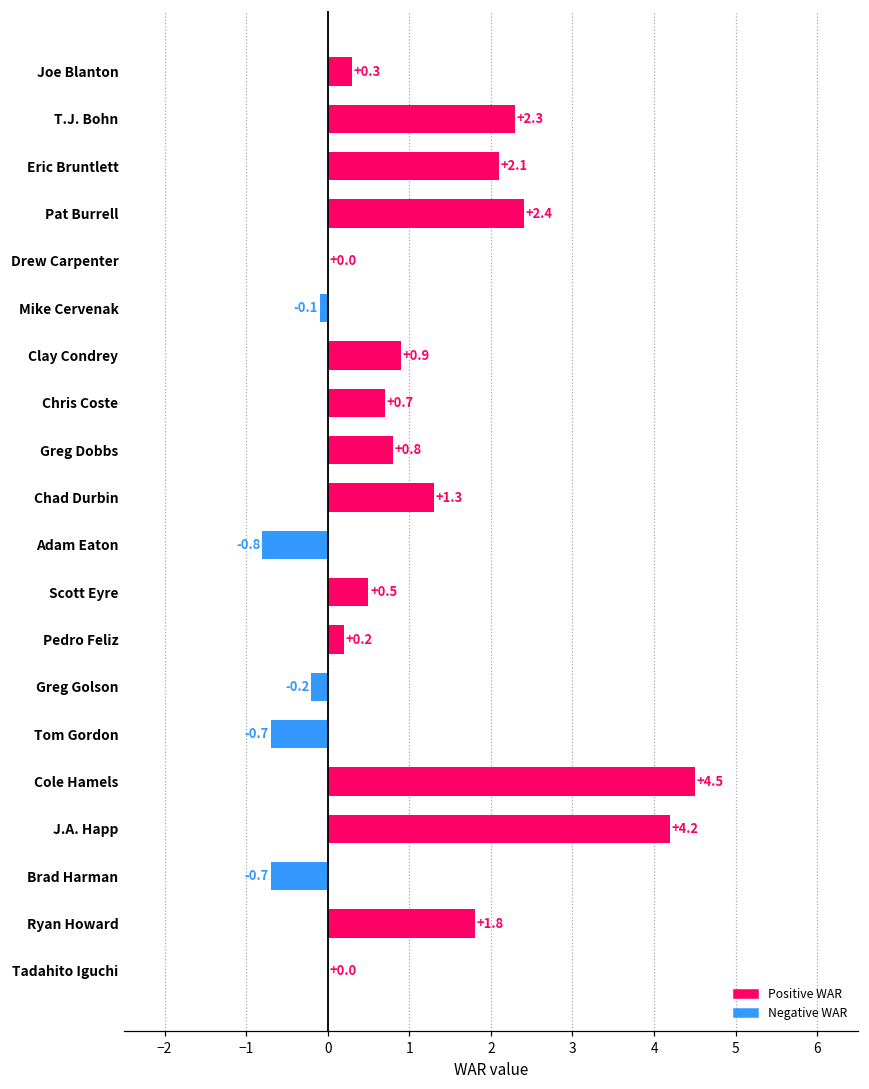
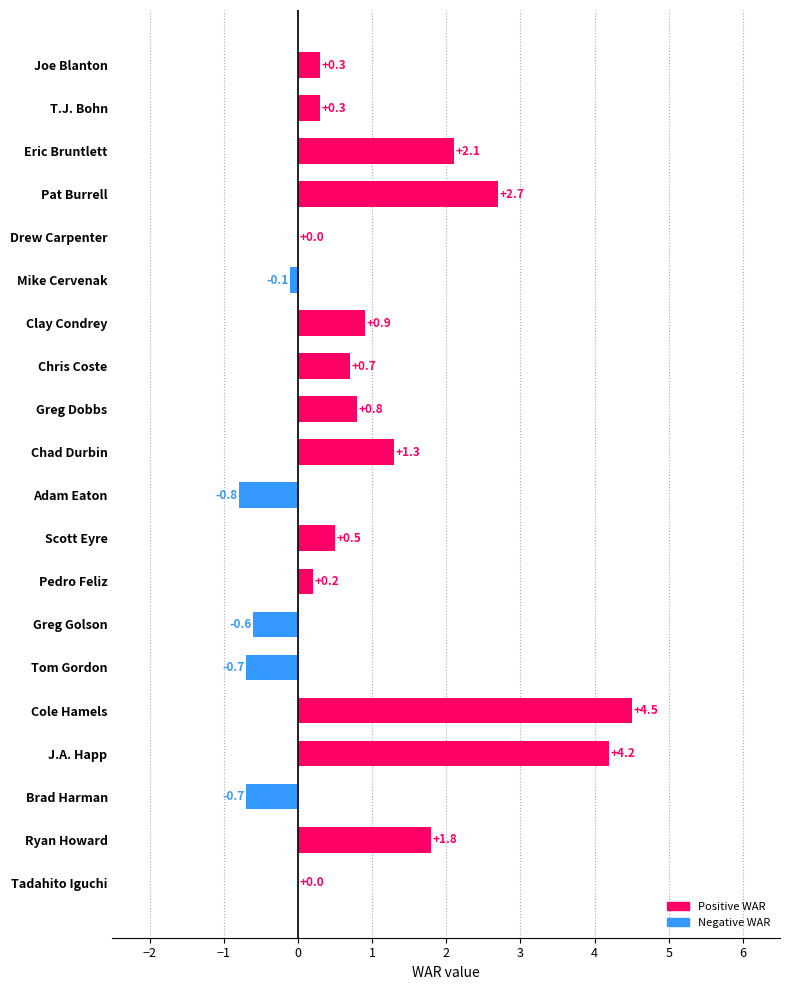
T.J. Bohn: +2.3 -> +0.3
Pat Burrell: +2.4 -> +2.7
Greg Golson: -0.2 -> -0.6
